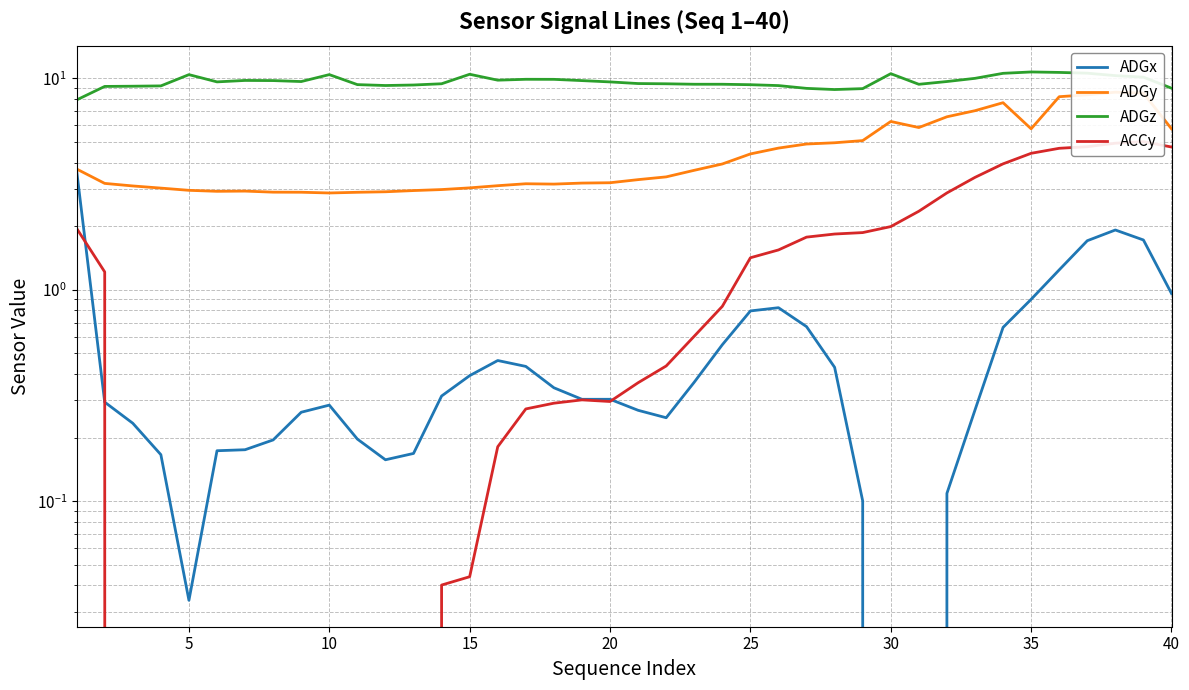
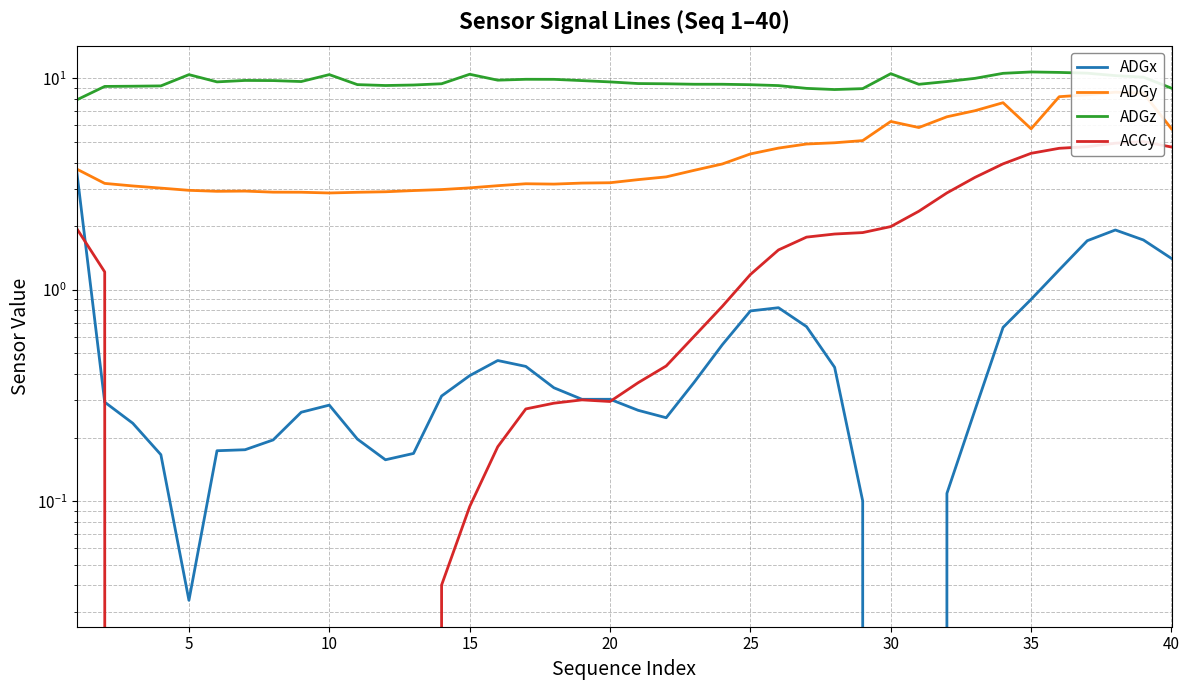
ACCy, 15: 0.044 -> 0.09
ACCy, 25: 1.4 -> 1.2
ADGx, 40: 1.0 -> 1.4
